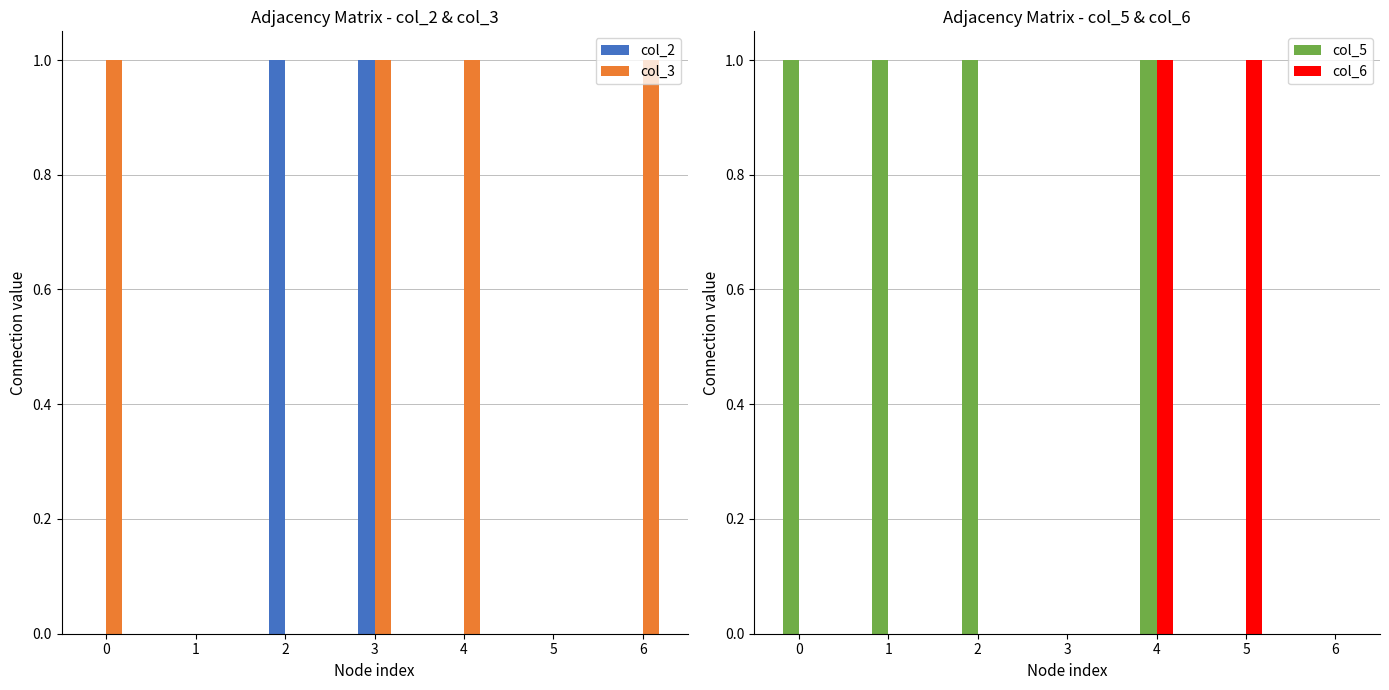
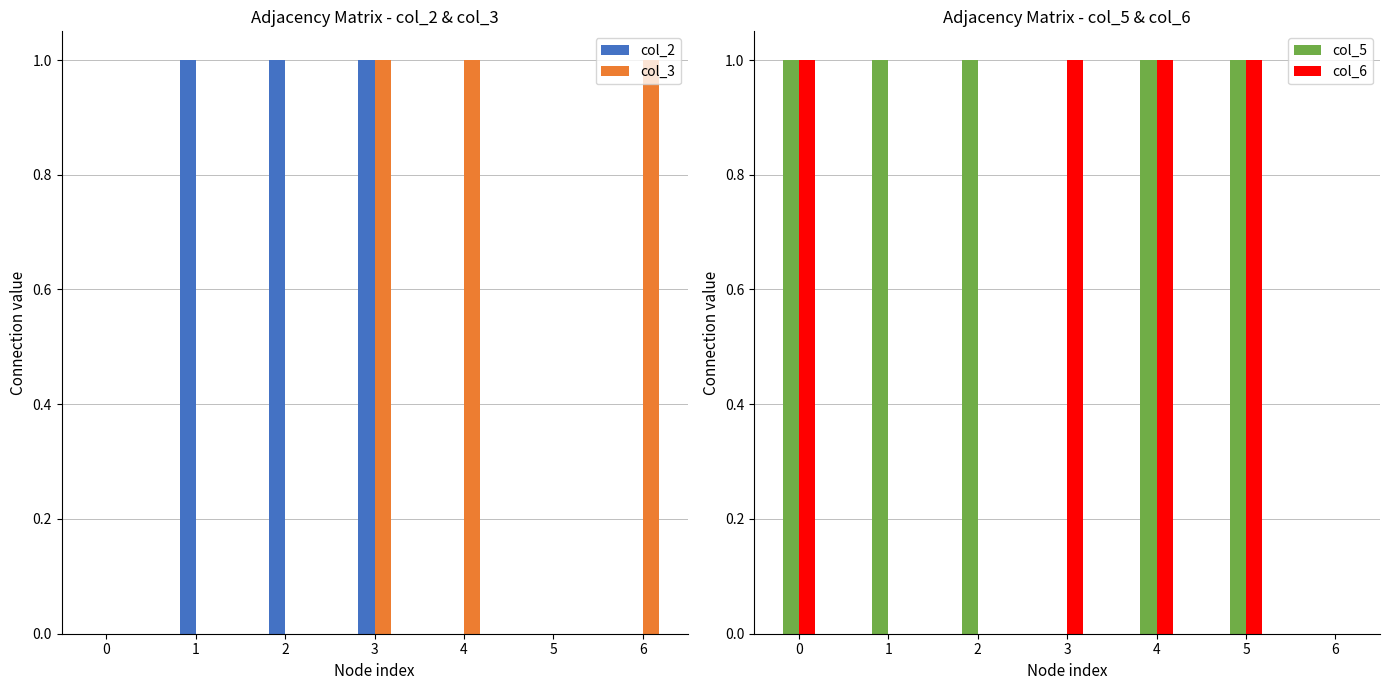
Adjacency Matrix - col_2 & col_3, col_3, 0: 1 -> 0
Adjacency Matrix - col_2 & col_3, col_2, 1: 0 -> 1
Adjacency Matrix - col_5 & col_6, col_6, 0: 0 -> 1
Adjacency Matrix - col_5 & col_6, col_6, 3: 0 -> 1
Adjacency Matrix - col_5 & col_6, col_5, 5: 0 -> 1
